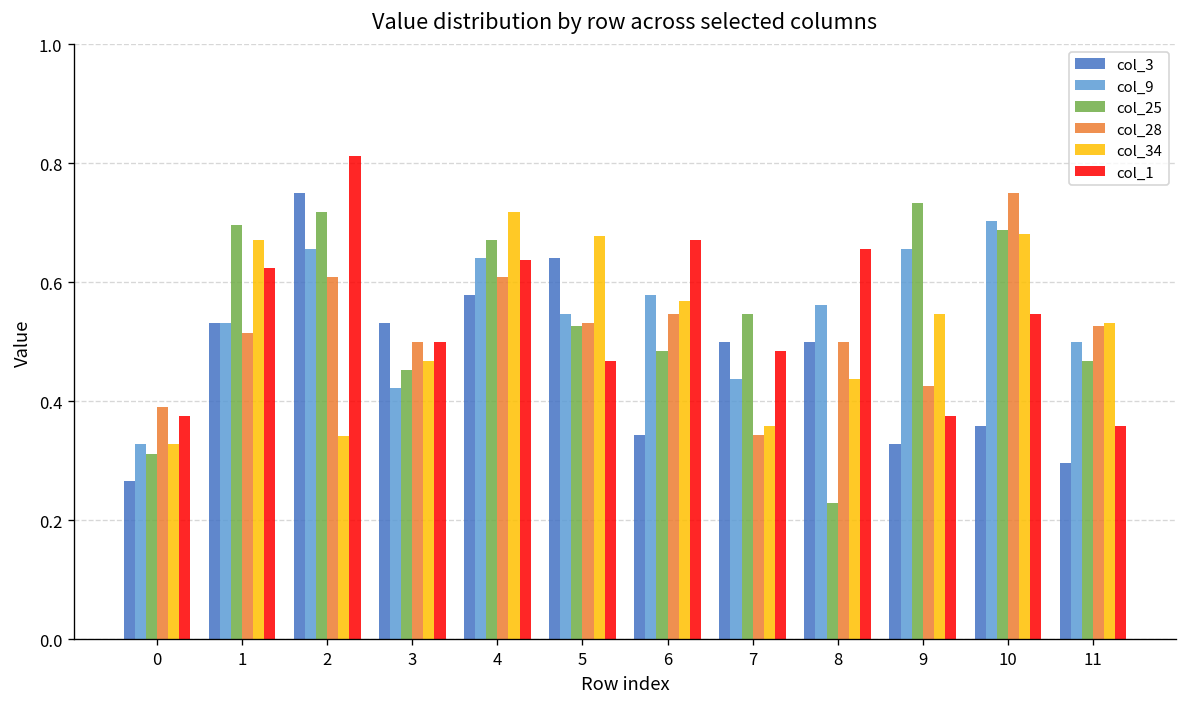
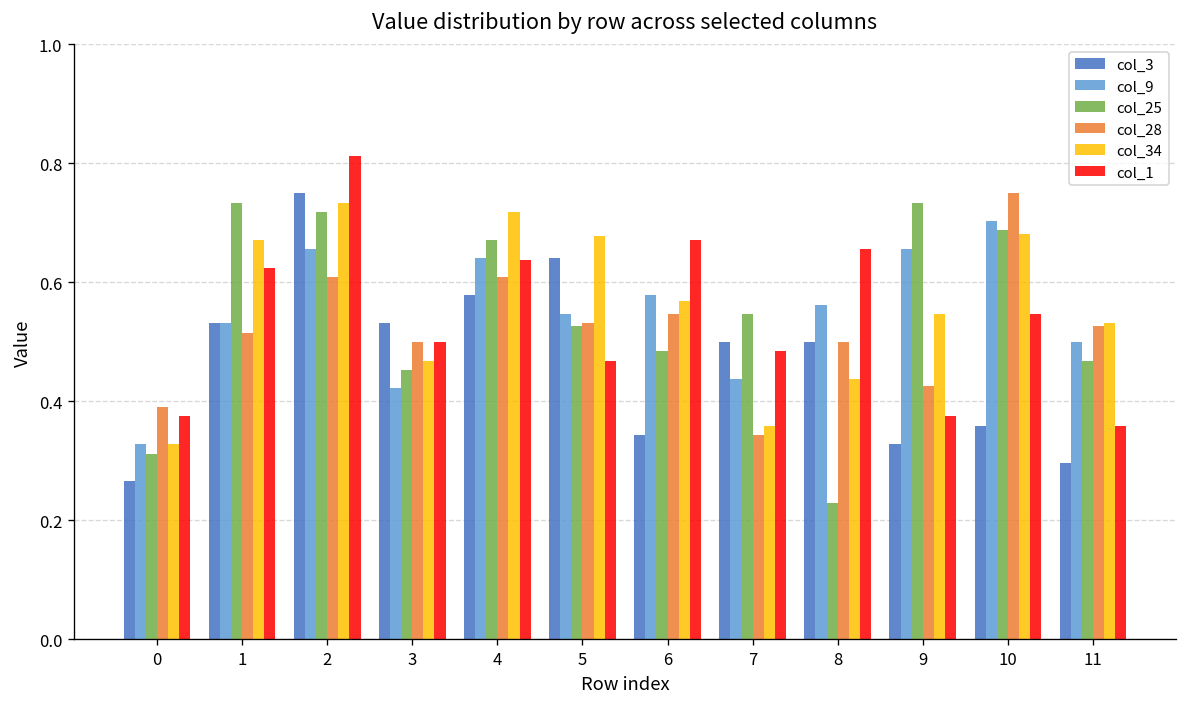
col_25, 1: 0.70 -> 0.73
col_34, 2: 0.34 -> 0.73
